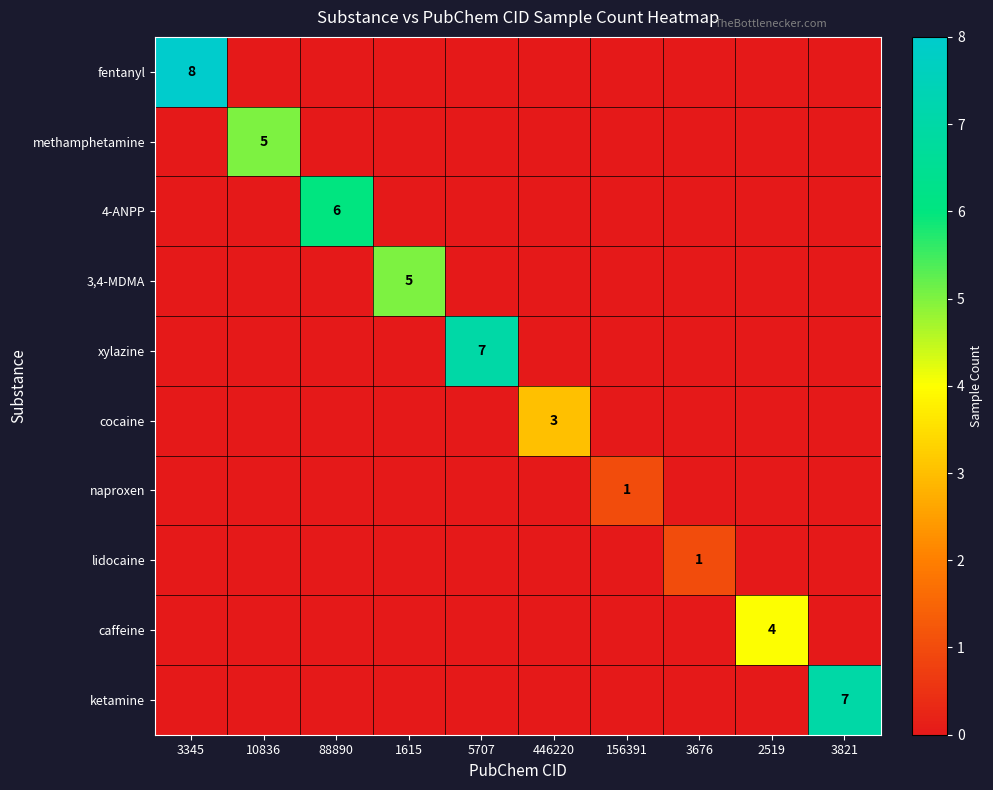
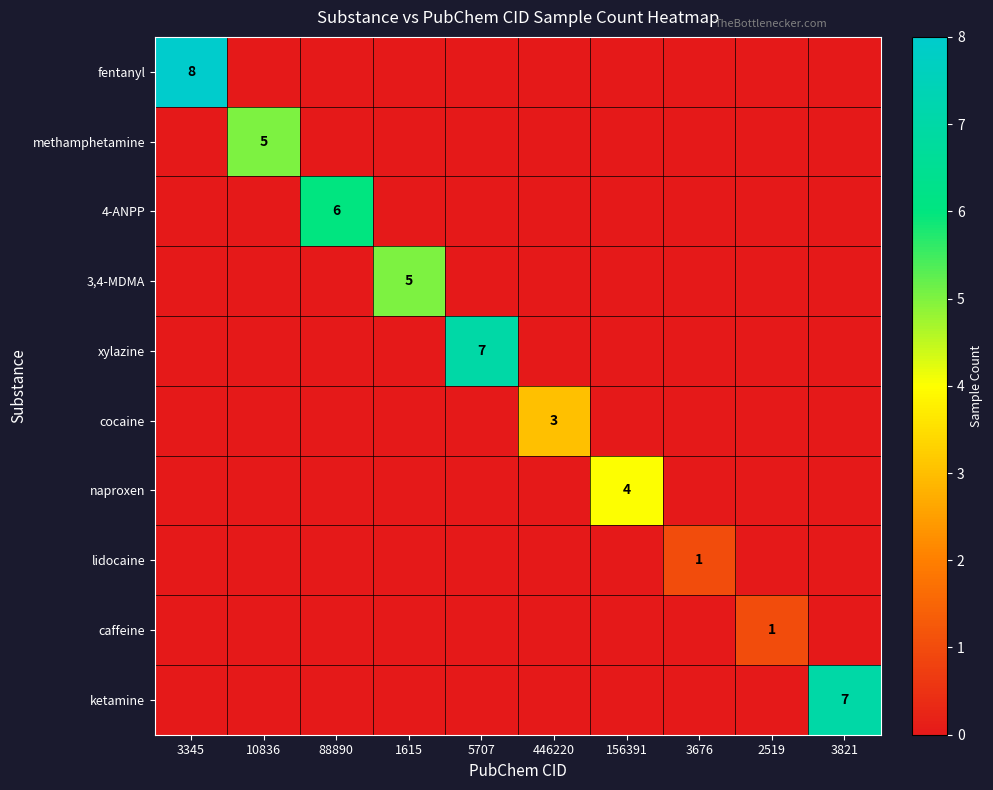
naproxen, 156391: 1 -> 4
caffeine, 2519: 4 -> 1
